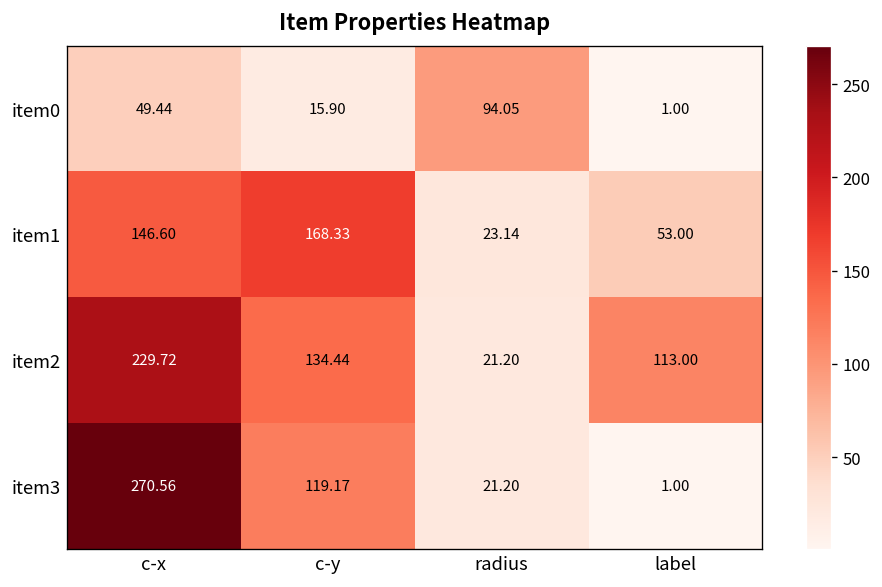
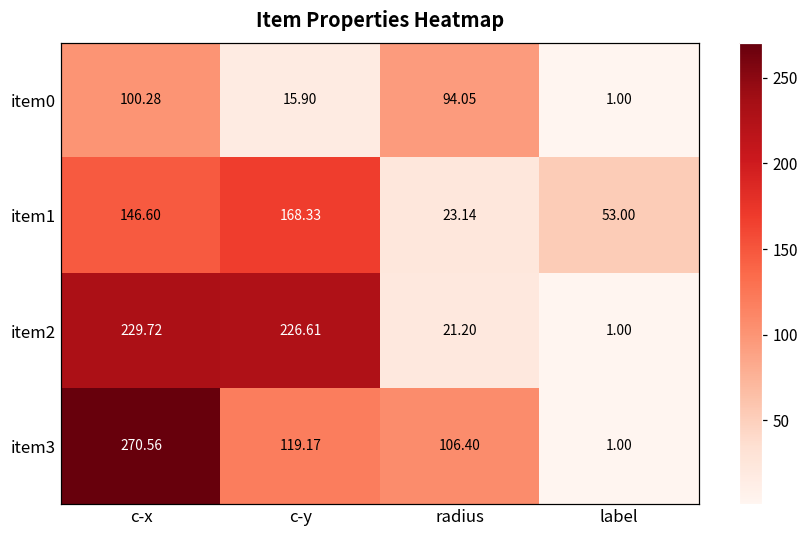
item0, c-x: 49.44 -> 100.28
item2, c-y: 134.44 -> 226.61
item2, label: 113.00 -> 1.00
item3, radius: 21.20 -> 106.40
